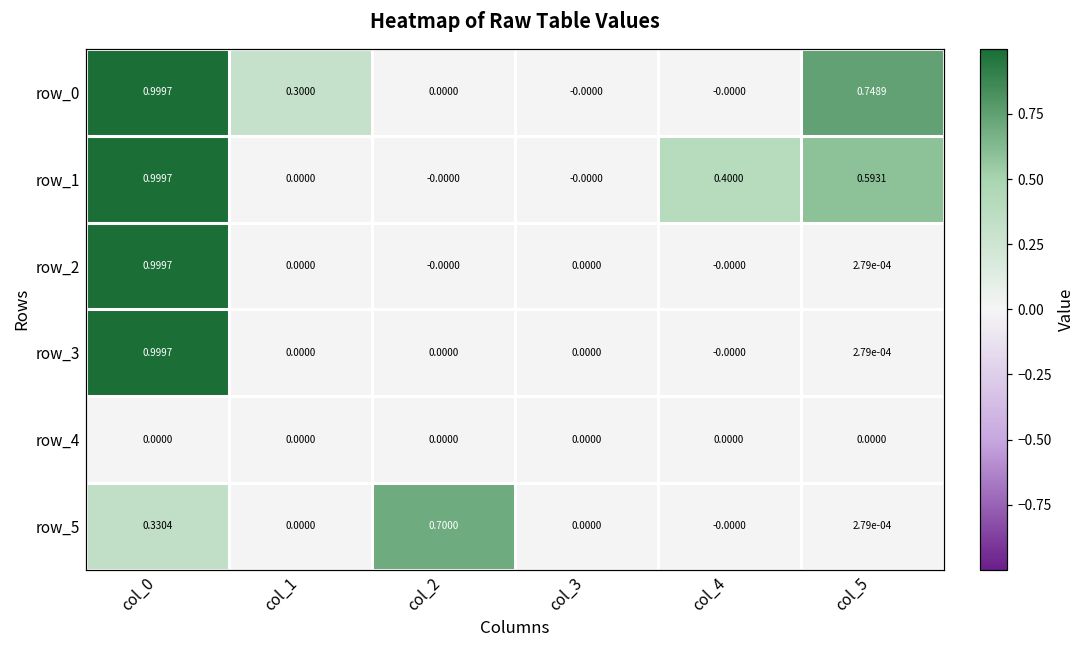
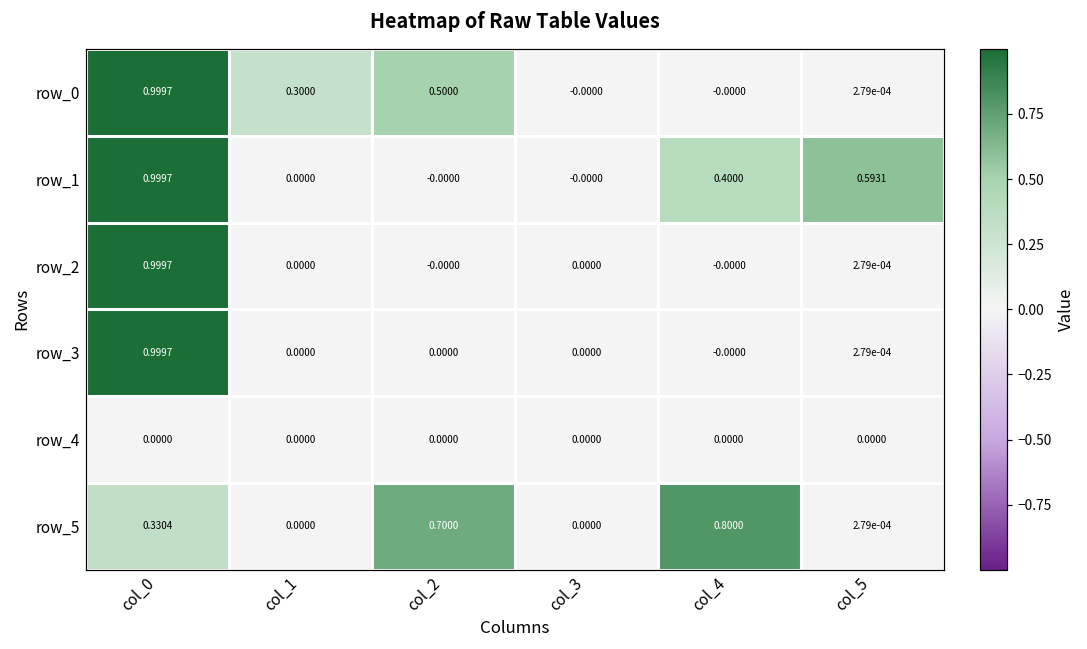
row_0, col_2: 0.0000 -> 0.5000
row_0, col_5: 0.7489 -> 2.79e-04
row_5, col_4: -0.0000 -> 0.8000
